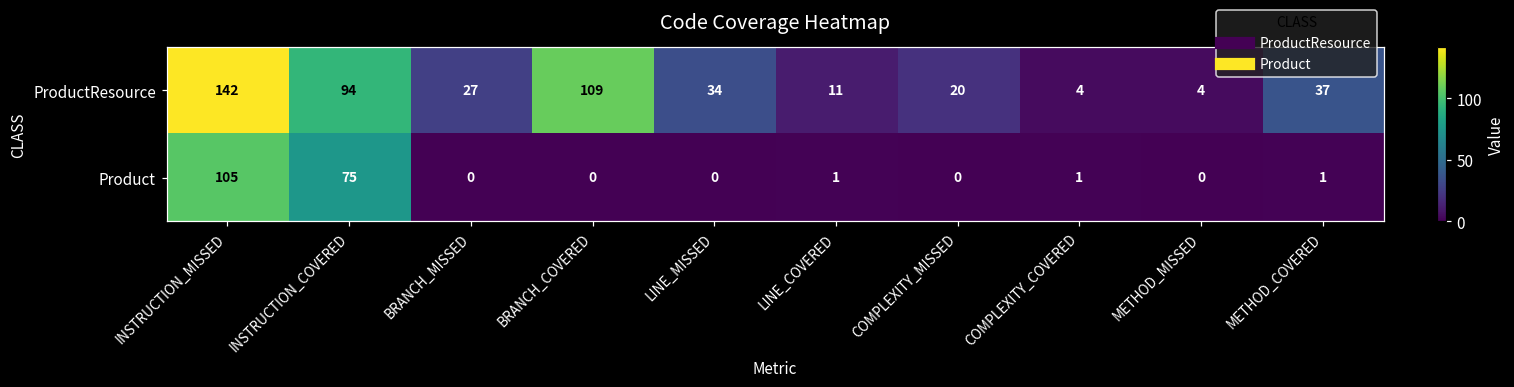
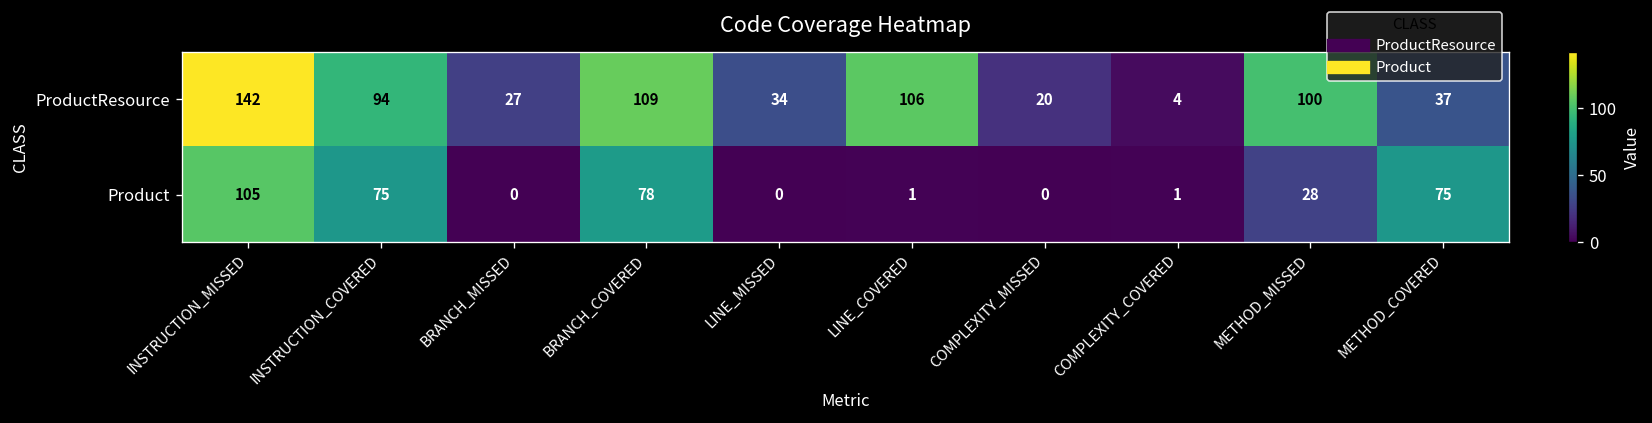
ProductResource, LINE_COVERED: 11 -> 106
ProductResource, METHOD_MISSED: 4 -> 100
Product, BRANCH_COVERED: 0 -> 78
Product, METHOD_MISSED: 0 -> 28
Product, METHOD_COVERED: 1 -> 75
